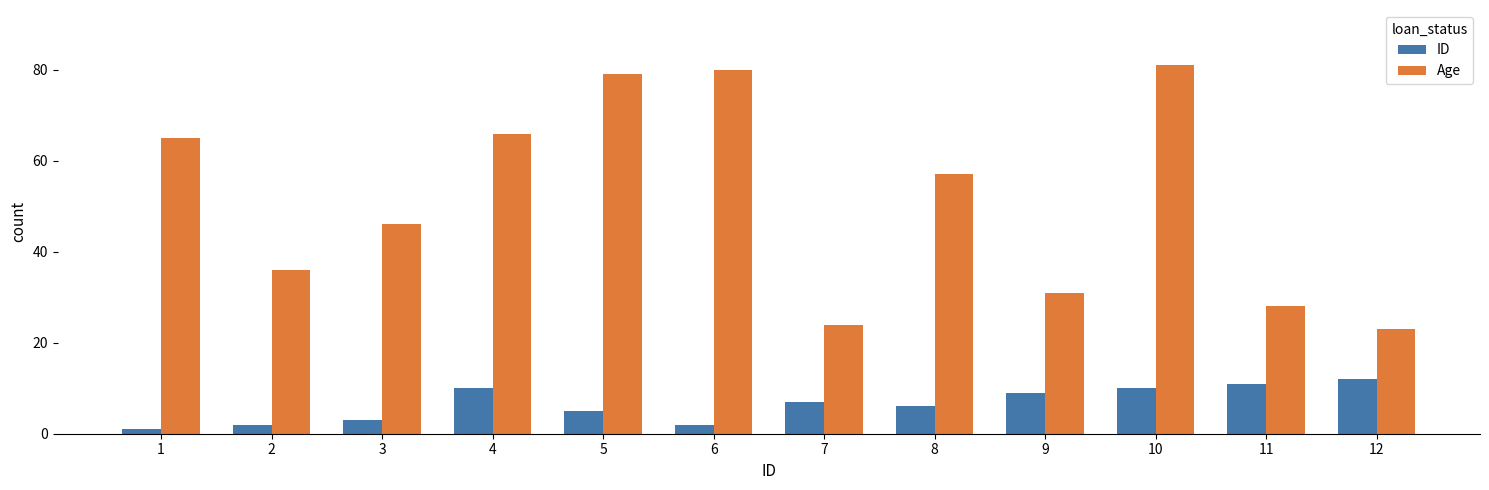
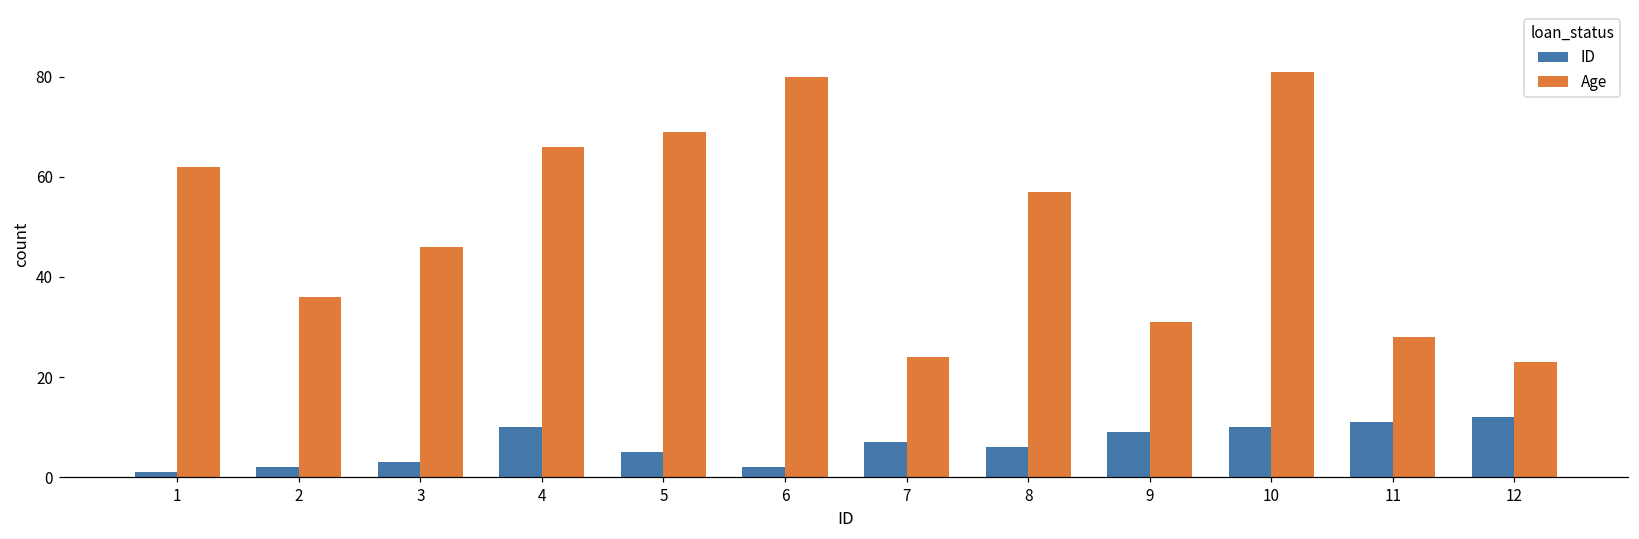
Age, 1: 65 -> 62
Age, 5: 79 -> 69
